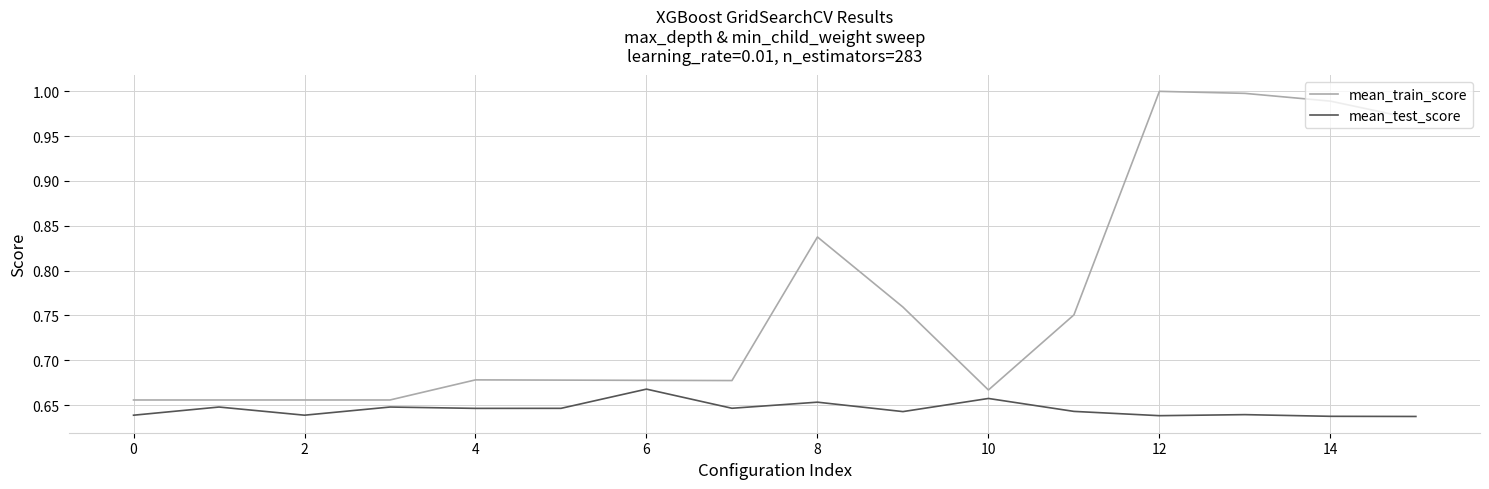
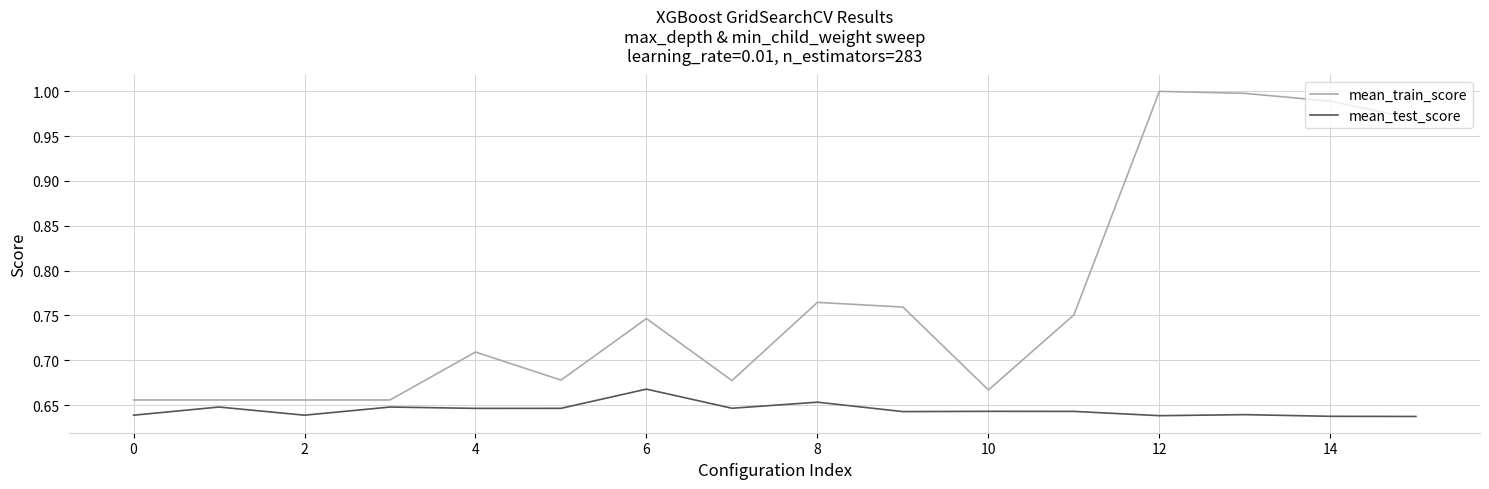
mean_train_score, 4: 0.68 -> 0.71
mean_train_score, 6: 0.68 -> 0.75
mean_train_score, 8: 0.84 -> 0.76
mean_test_score, 10: 0.66 -> 0.64
